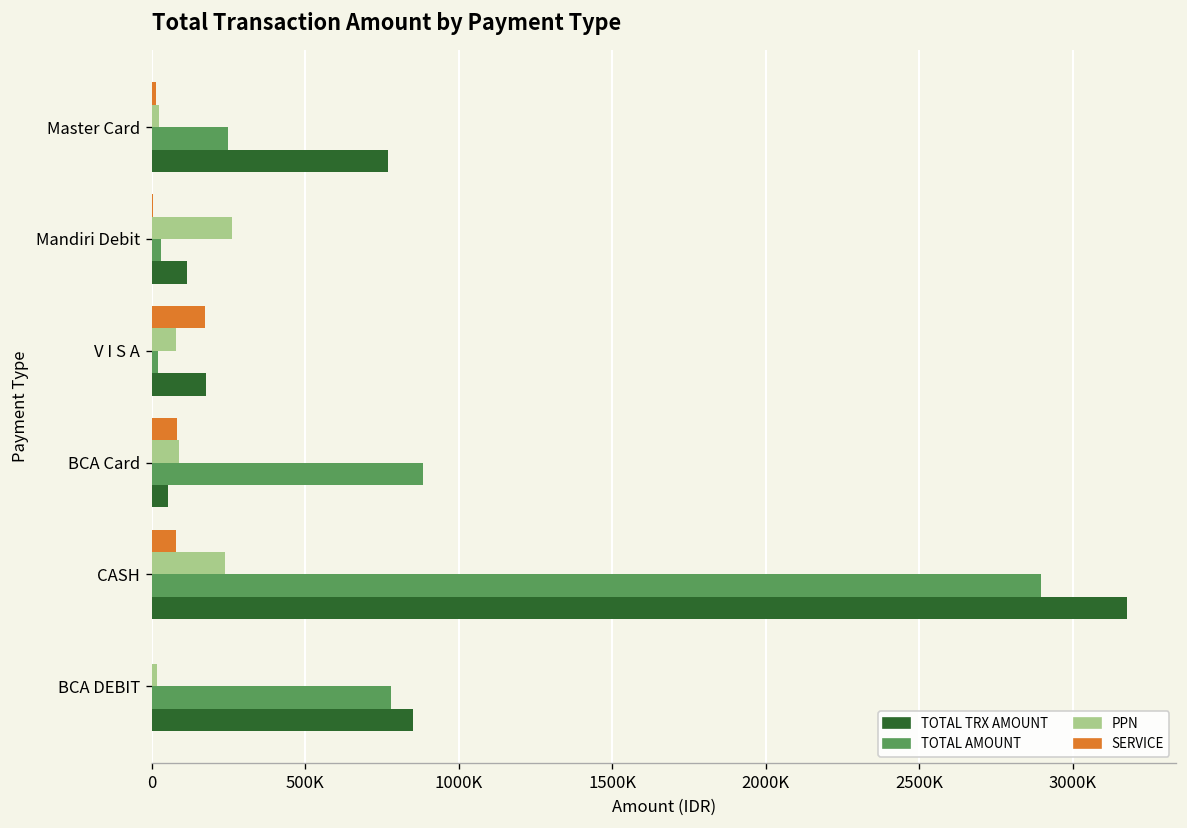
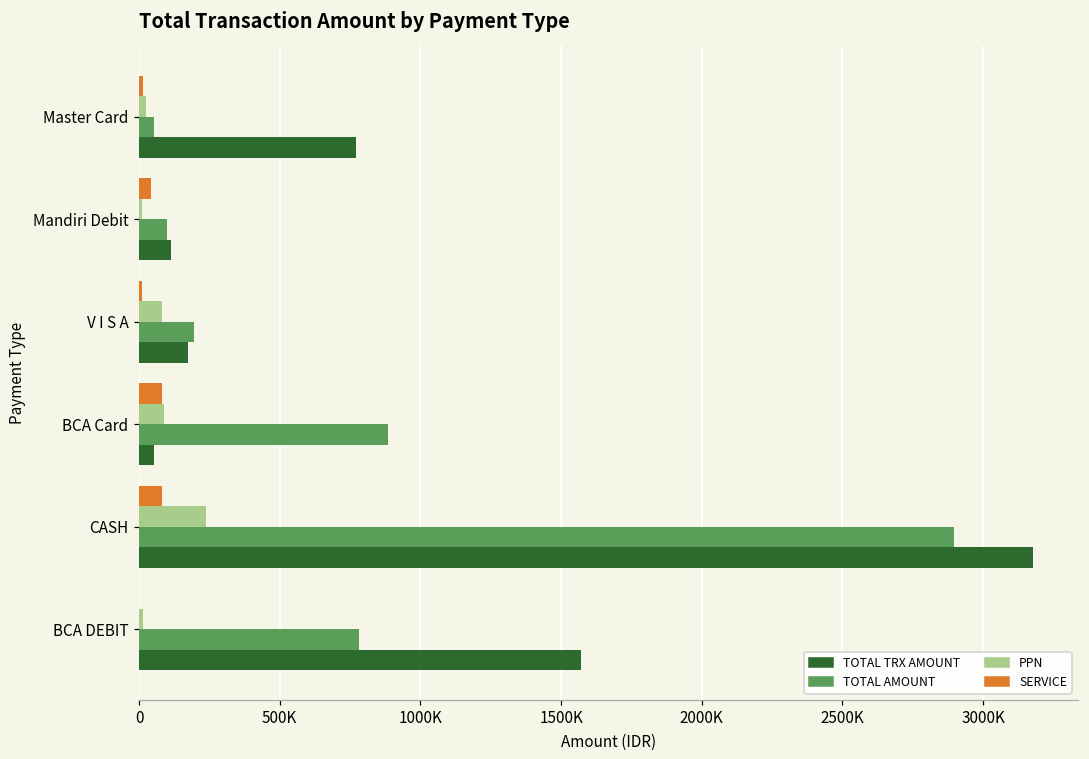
TOTAL AMOUNT, Master Card: 250000 -> 50000
SERVICE, Mandiri Debit: 10000 -> 40000
PPN, Mandiri Debit: 260000 -> 10000
TOTAL AMOUNT, Mandiri Debit: 30000 -> 100000
SERVICE, V I S A: 170000 -> 10000
TOTAL AMOUNT, V I S A: 20000 -> 200000
TOTAL TRX AMOUNT, BCA DEBIT: 850000 -> 1570000
